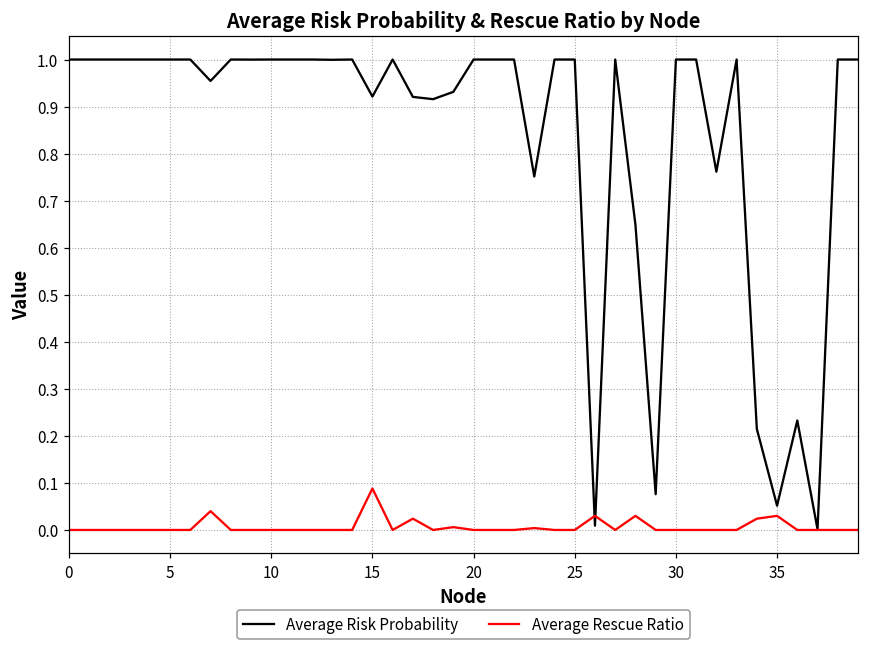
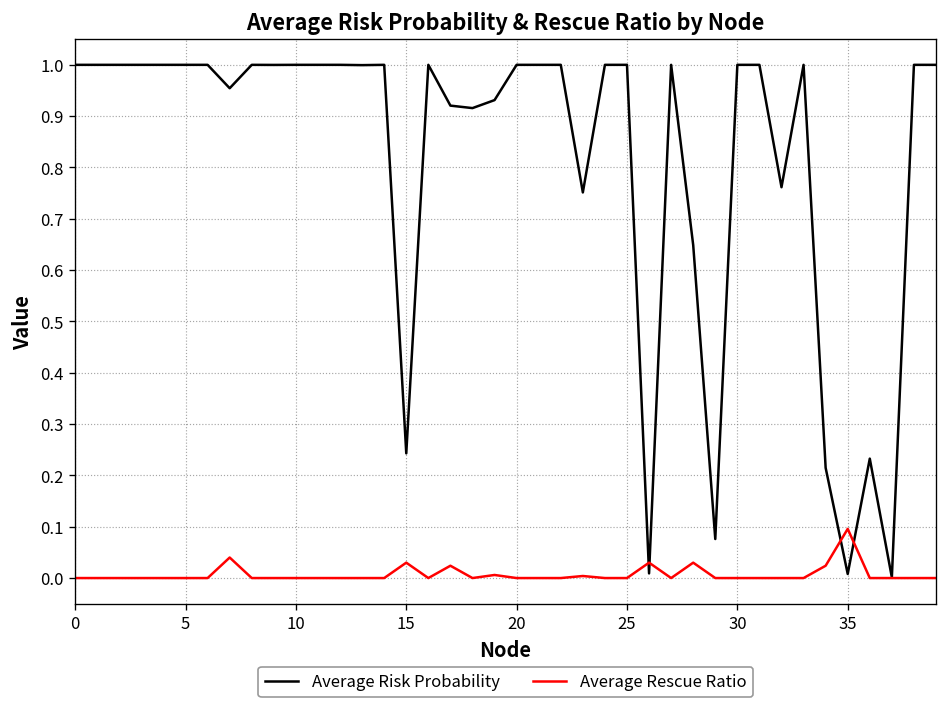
Average Risk Probability, 15: 0.92 -> 0.24
Average Rescue Ratio, 15: 0.09 -> 0.03
Average Risk Probability, 35: 0.05 -> 0.01
Average Rescue Ratio, 35: 0.03 -> 0.10
